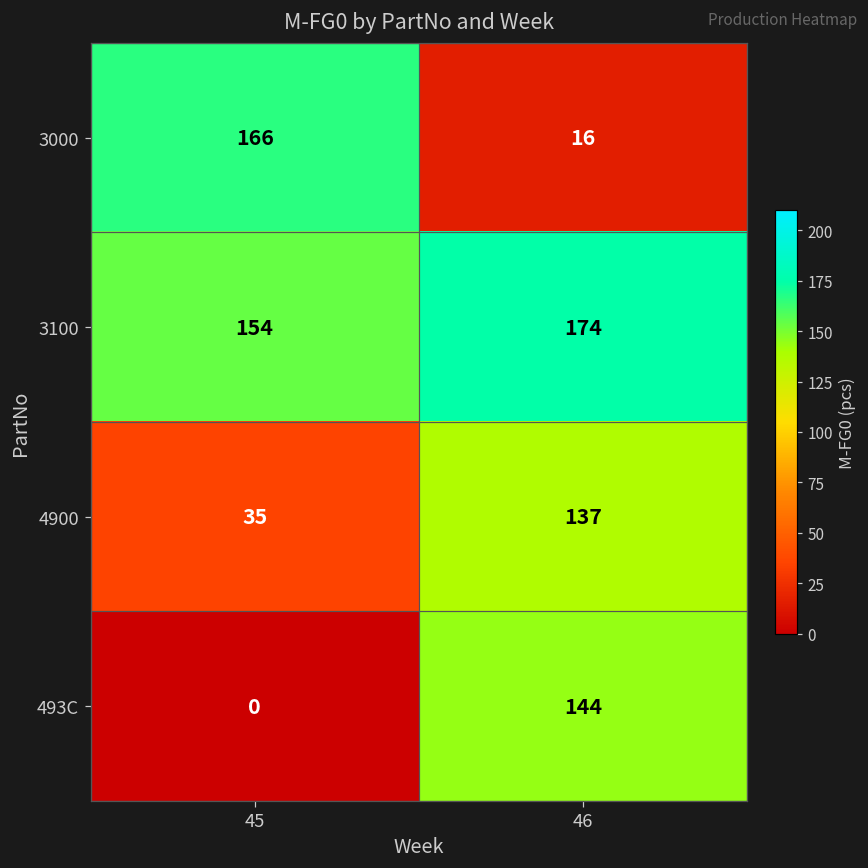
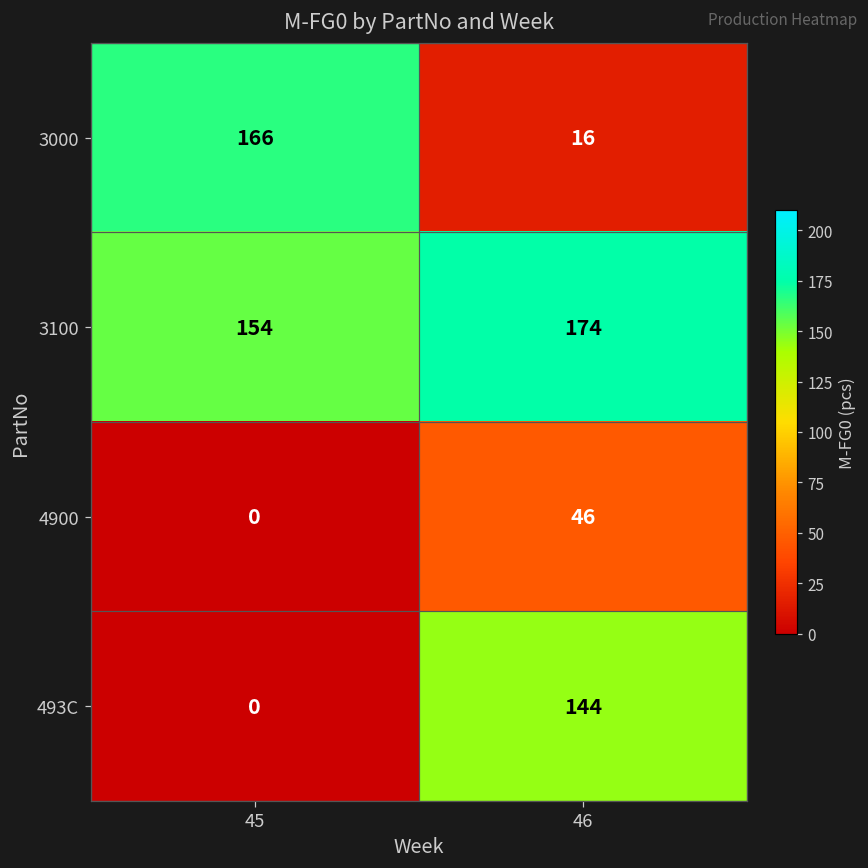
4900, 45: 35 -> 0
4900, 46: 137 -> 46
